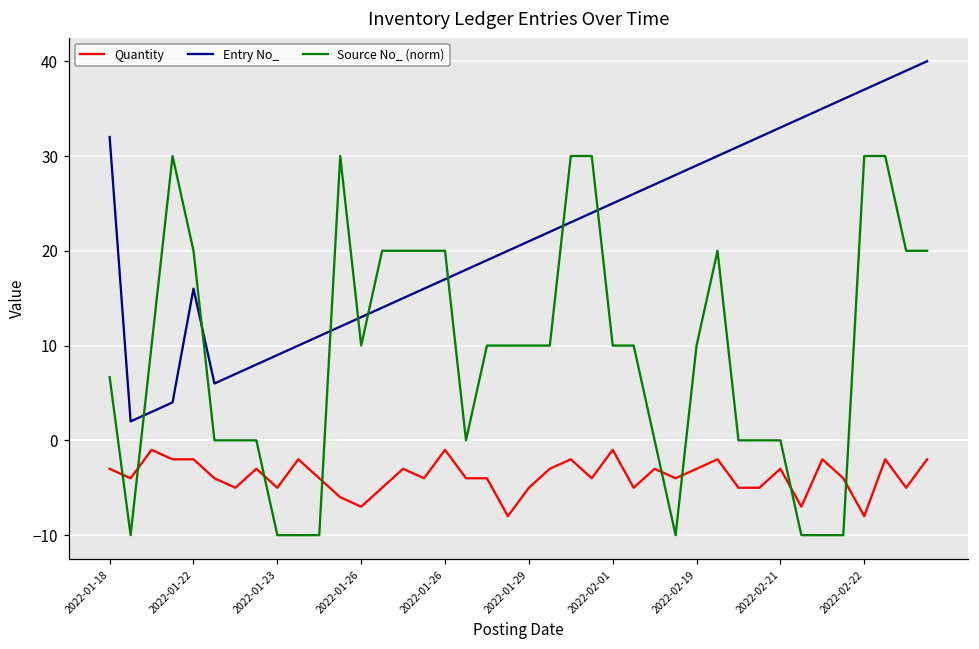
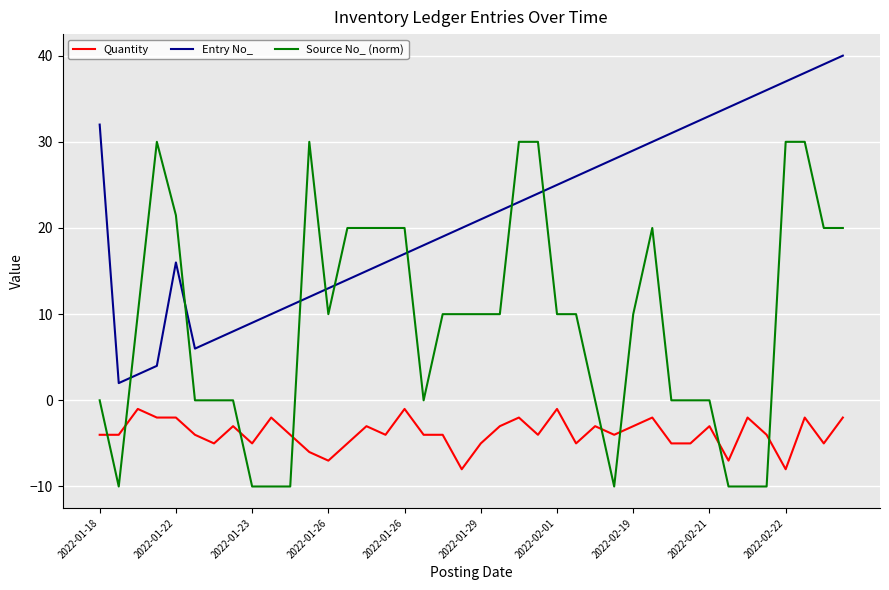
Quantity, 2022-01-18: -3 -> -4
Source No_ (norm), 2022-01-18: 7 -> 0
Source No_ (norm), 2022-01-22: 20 -> 21
